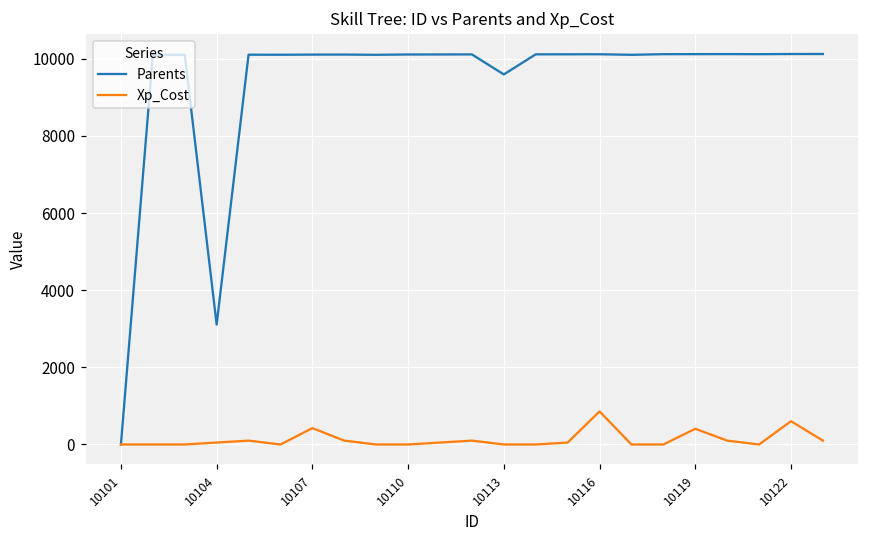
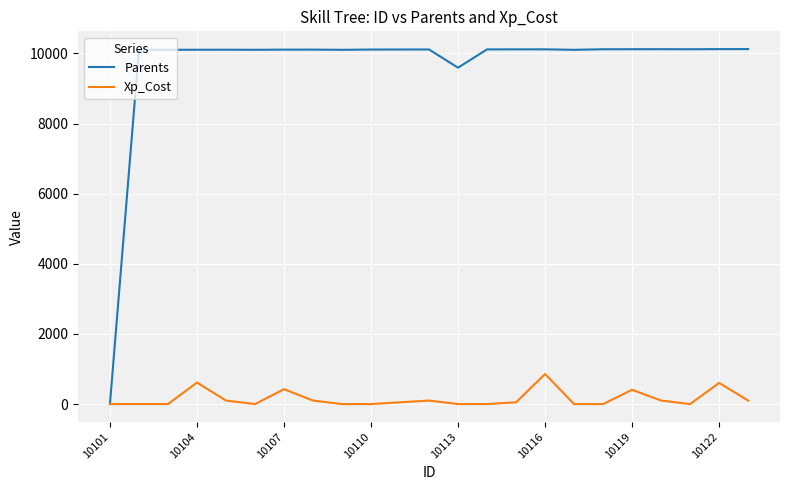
Parents, 10104: 3100 -> 10100
Xp_Cost, 10104: 100 -> 600
